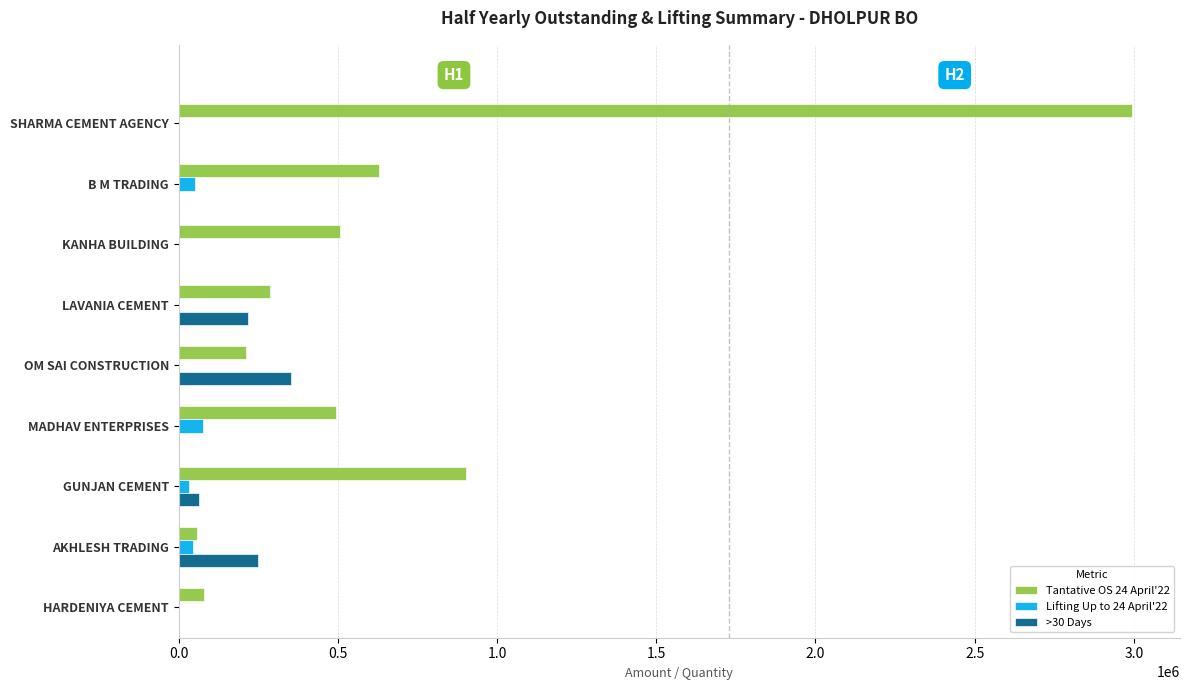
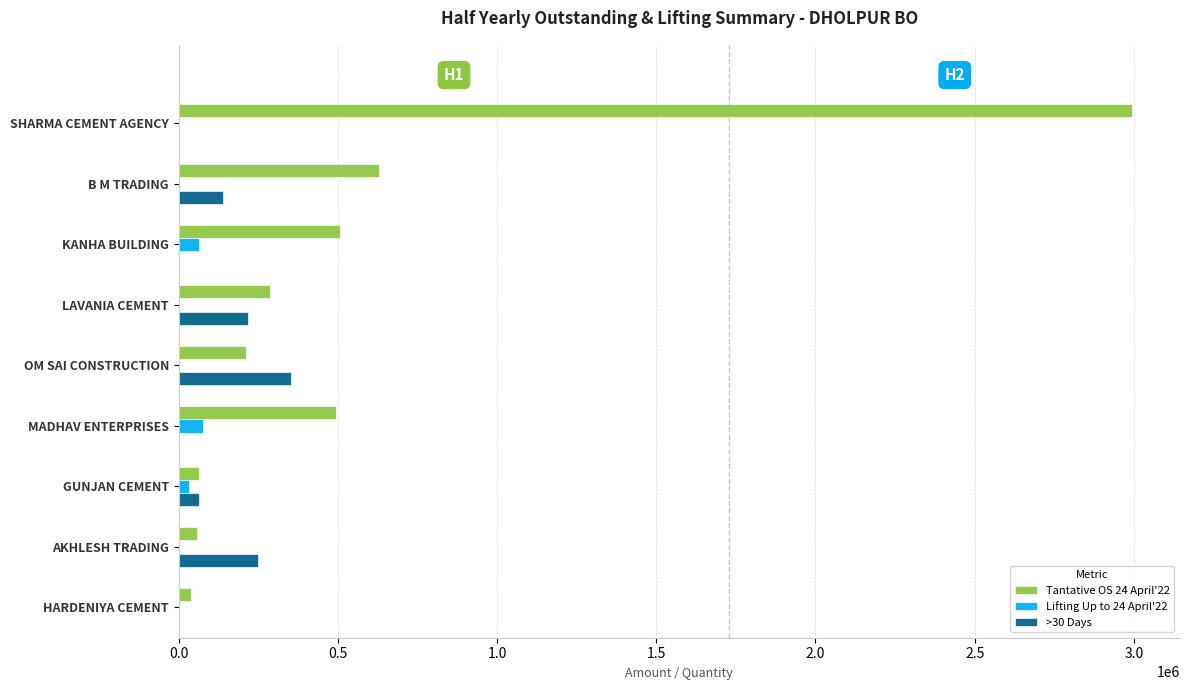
Lifting Up to 24 April'22, B M TRADING: 50000 -> 0
>30 Days, B M TRADING: 0 -> 140000
Lifting Up to 24 April'22, KANHA BUILDING: 0 -> 60000
Tantative OS 24 April'22, GUNJAN CEMENT: 900000 -> 60000
Lifting Up to 24 April'22, AKHLESH TRADING: 40000 -> 0
Tantative OS 24 April'22, HARDENIYA CEMENT: 80000 -> 40000
